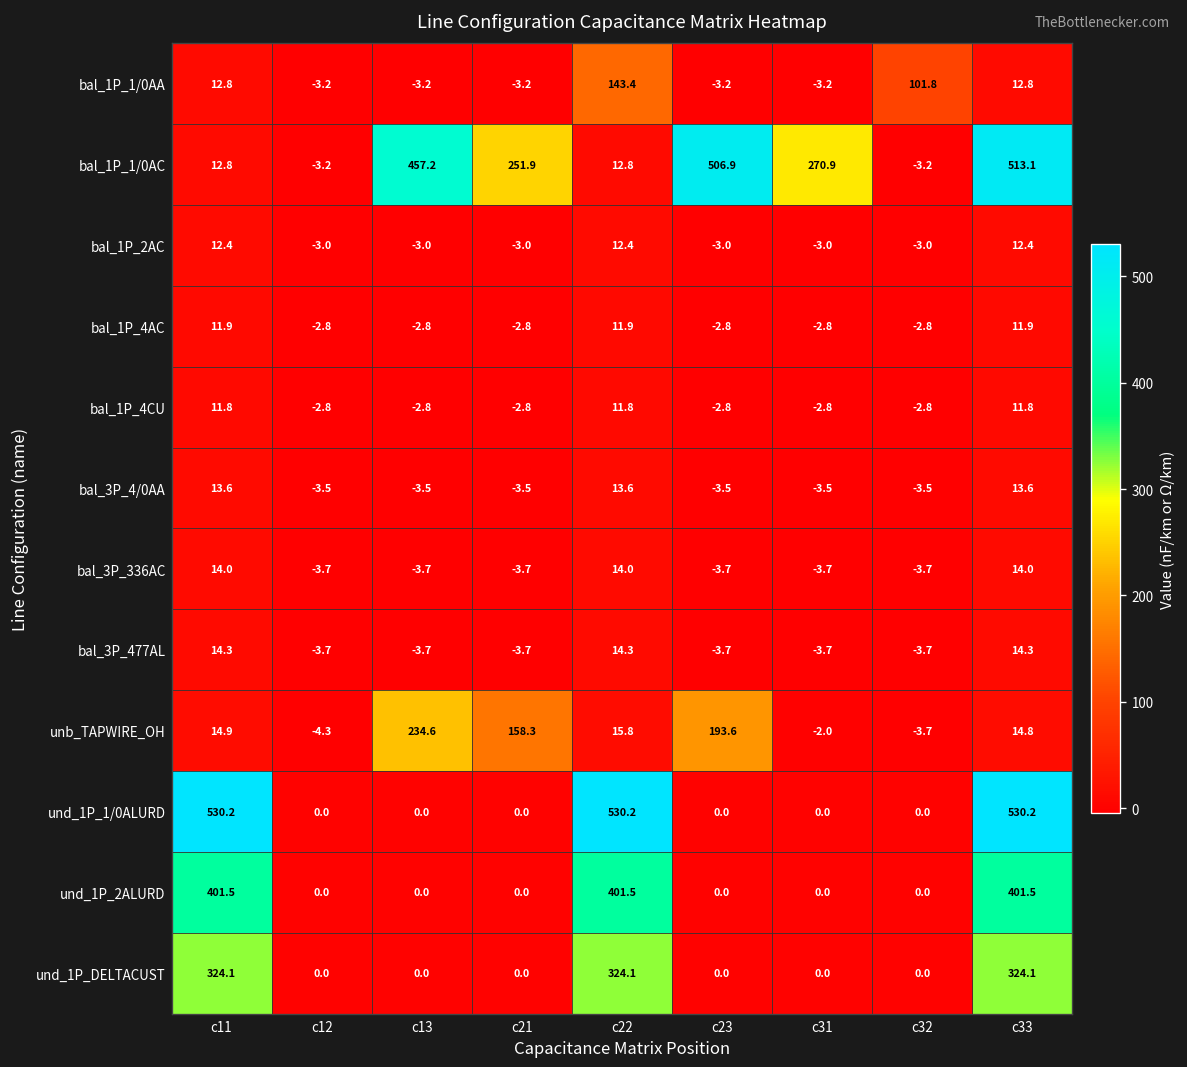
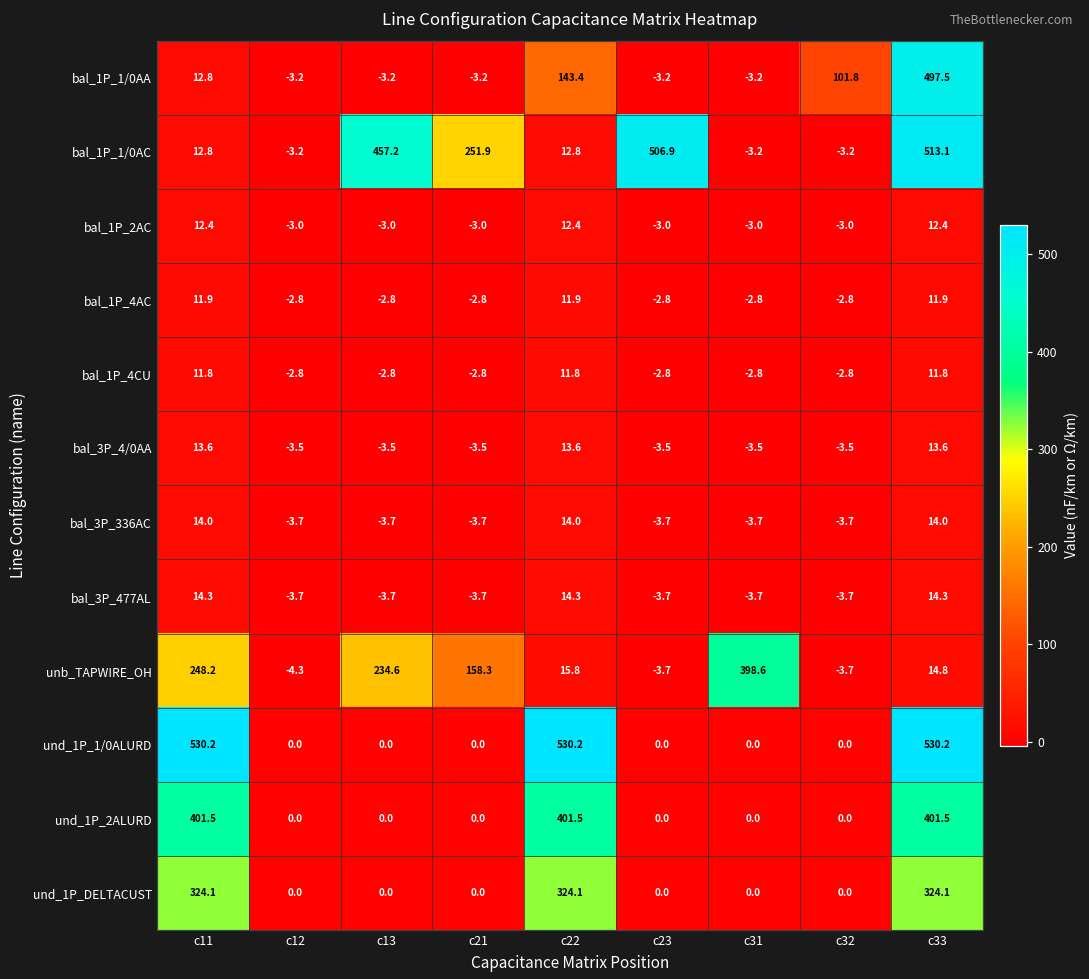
bal_1P_1/0AA, c33: 12.8 -> 497.5
bal_1P_1/0AC, c31: 270.9 -> -3.2
unb_TAPWIRE_OH, c11: 14.9 -> 248.2
unb_TAPWIRE_OH, c23: 193.6 -> -3.7
unb_TAPWIRE_OH, c31: -2.0 -> 398.6
